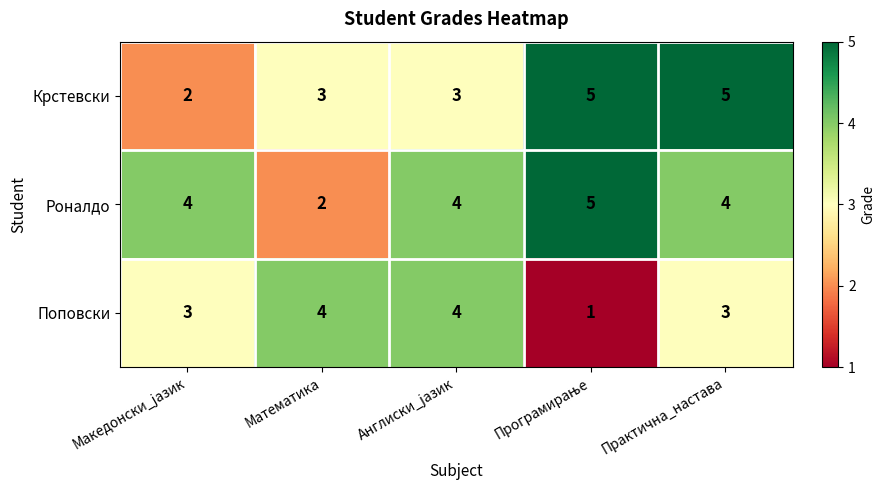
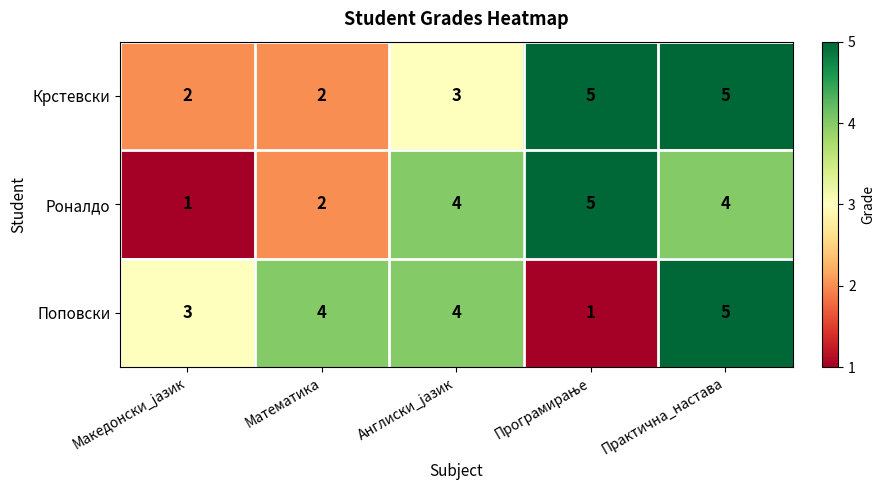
Крстевски, Математика: 3 -> 2
Роналдо, Македонски_јазик: 4 -> 1
Поповски, Практична_настава: 3 -> 5
